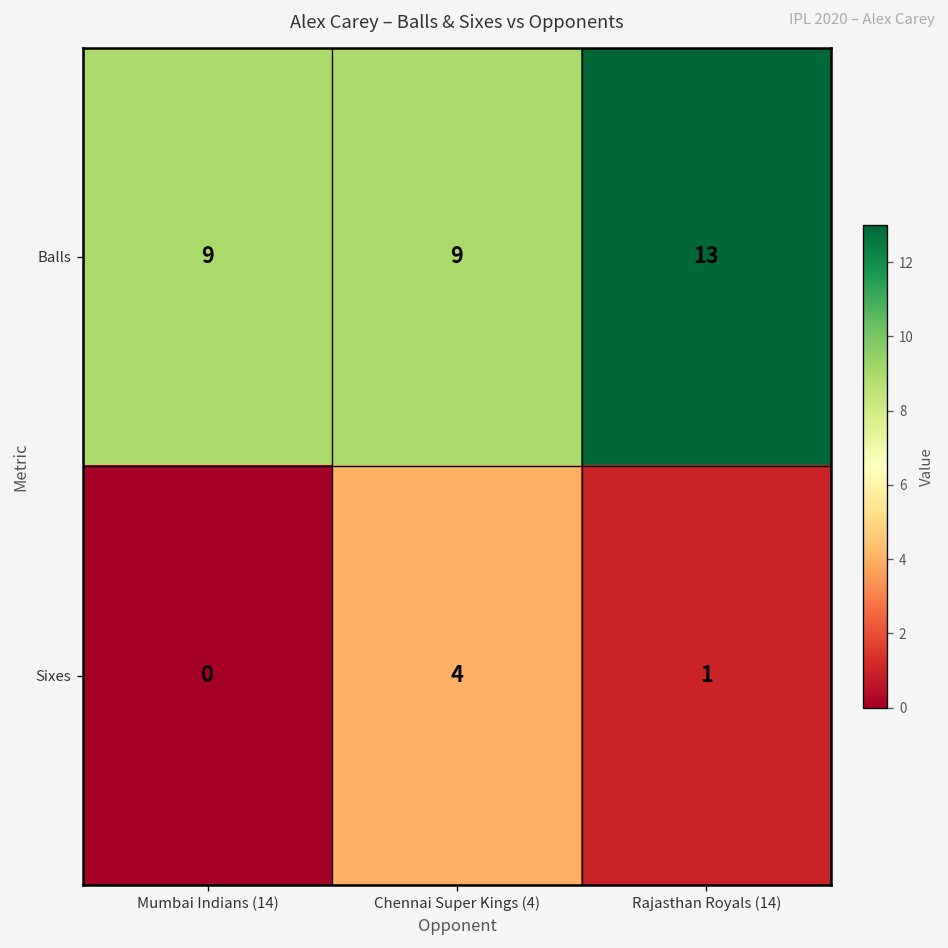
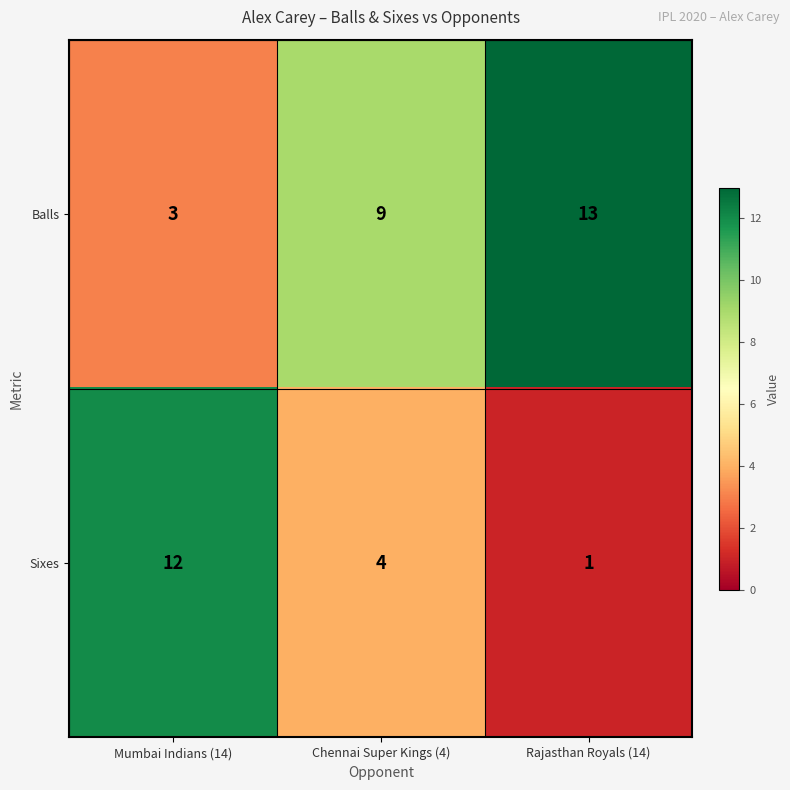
Balls, Mumbai Indians (14): 9 -> 3
Sixes, Mumbai Indians (14): 0 -> 12
